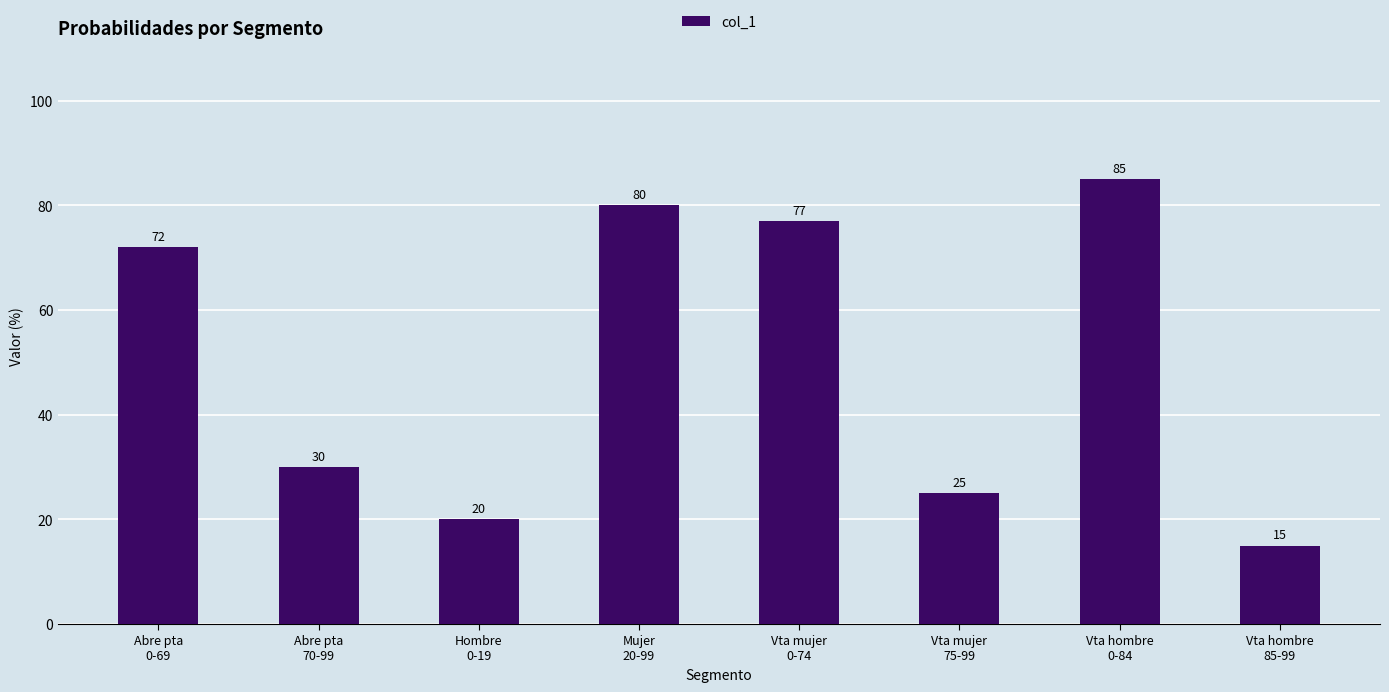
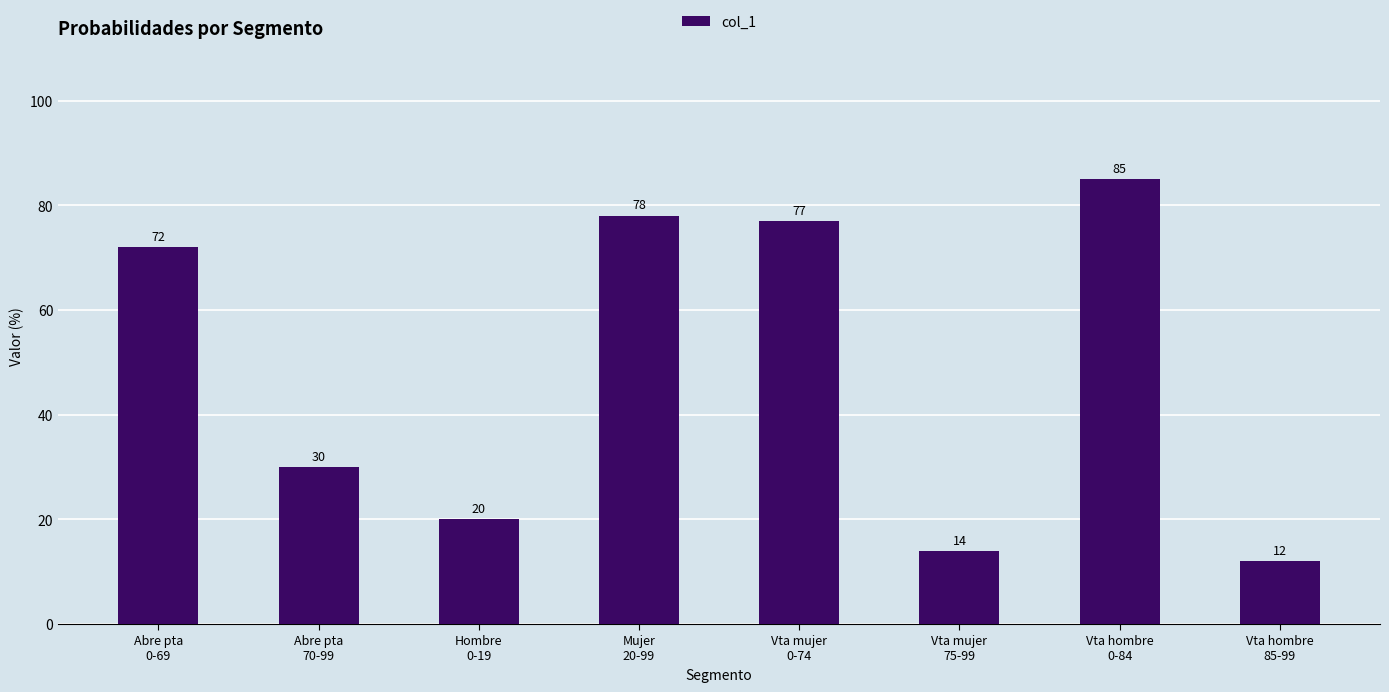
Mujer 20-99: 80 -> 78
Vta mujer 75-99: 25 -> 14
Vta hombre 85-99: 15 -> 12
